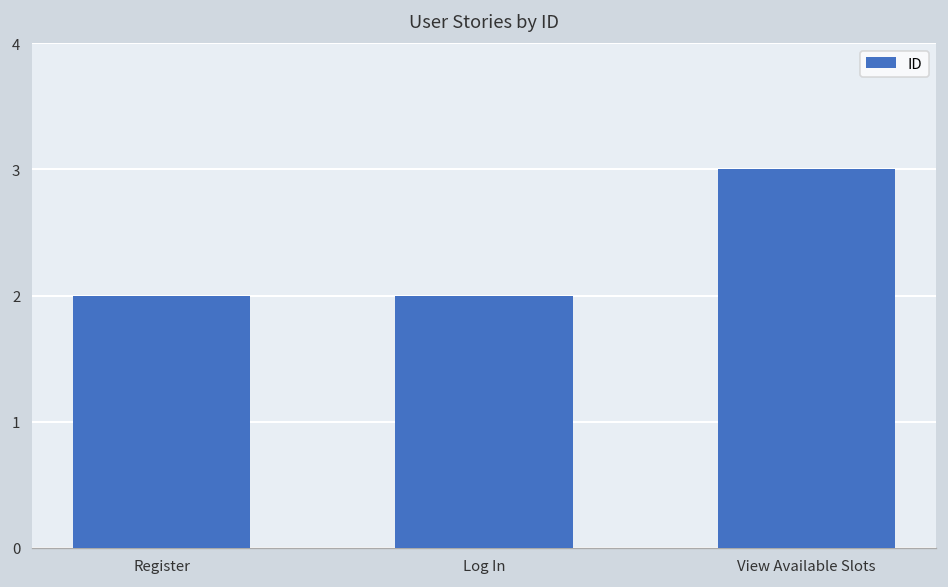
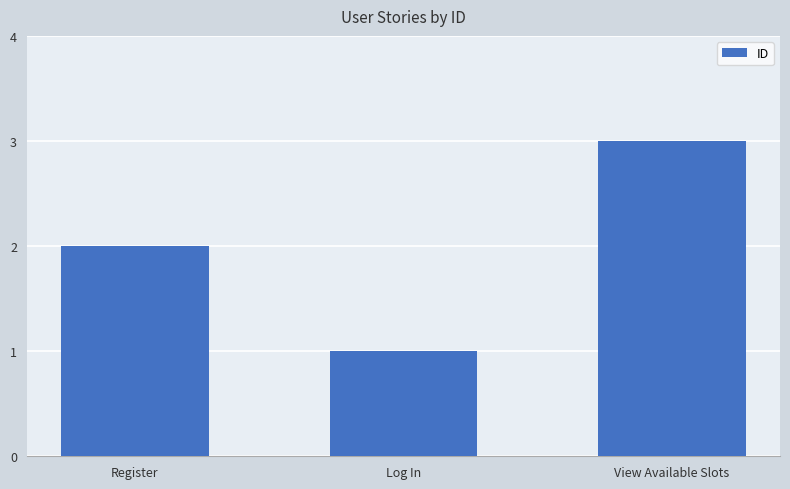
Log In: 2 -> 1
